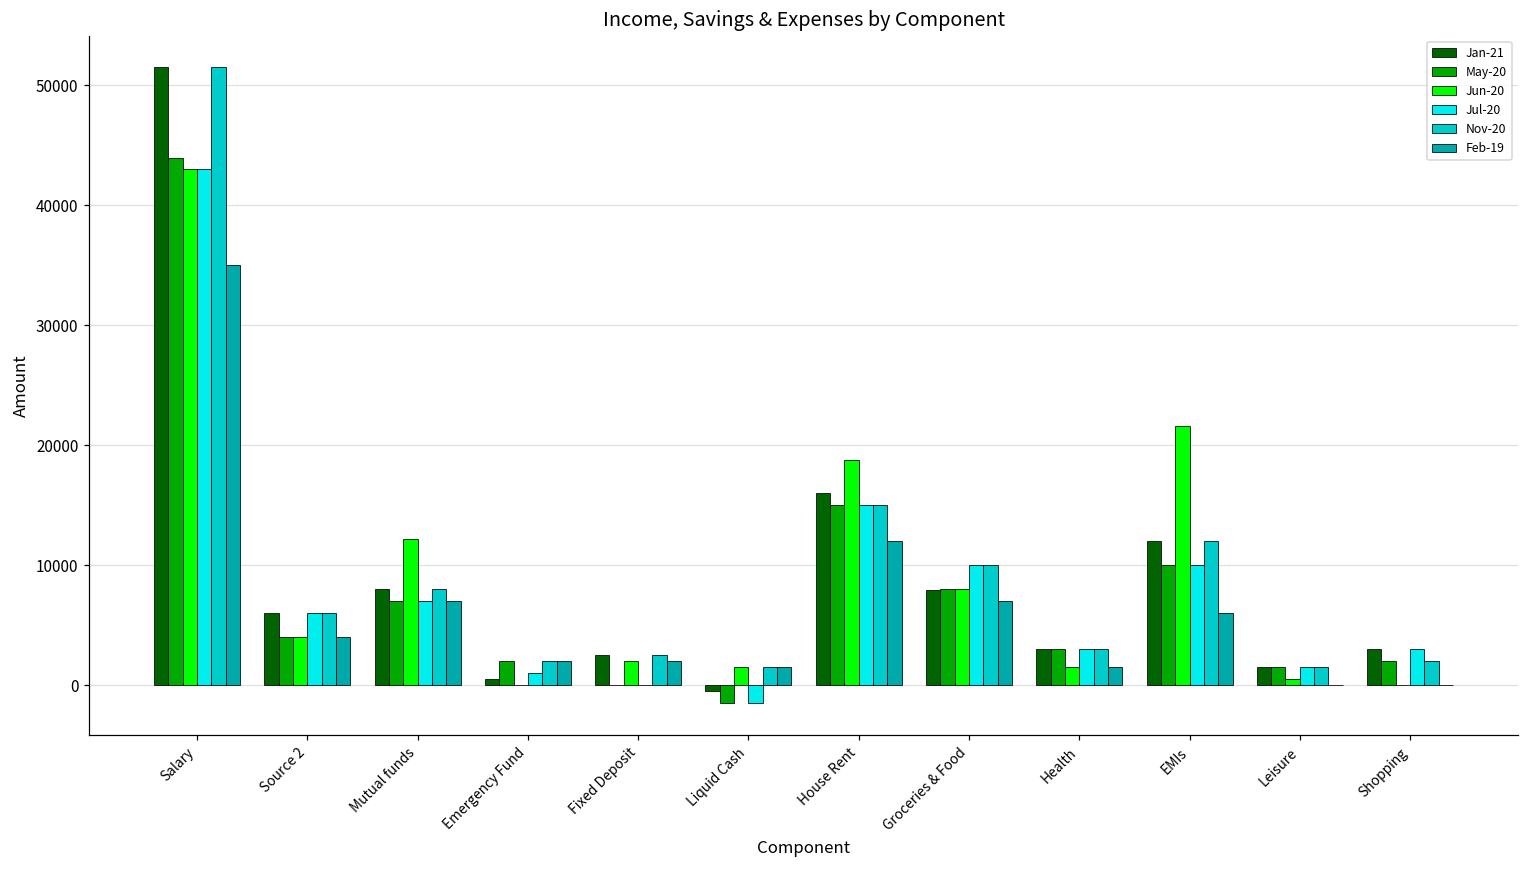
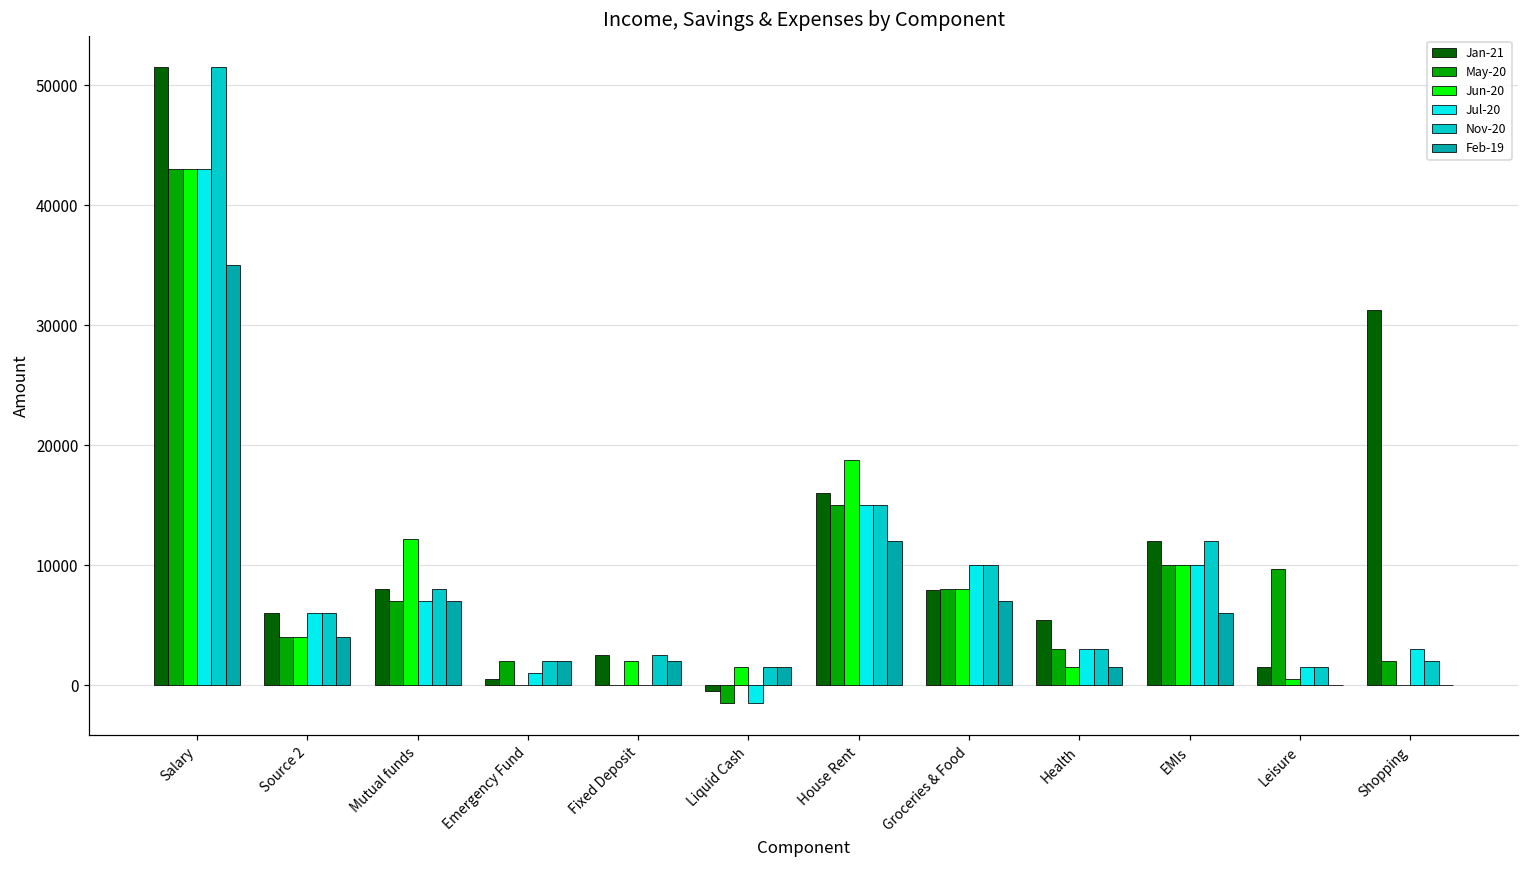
May-20, Salary: 43900 -> 43000
Jan-21, Health: 3000 -> 5400
Jun-20, EMIs: 21700 -> 10000
May-20, Leisure: 1500 -> 9700
Jan-21, Shopping: 3000 -> 31300
